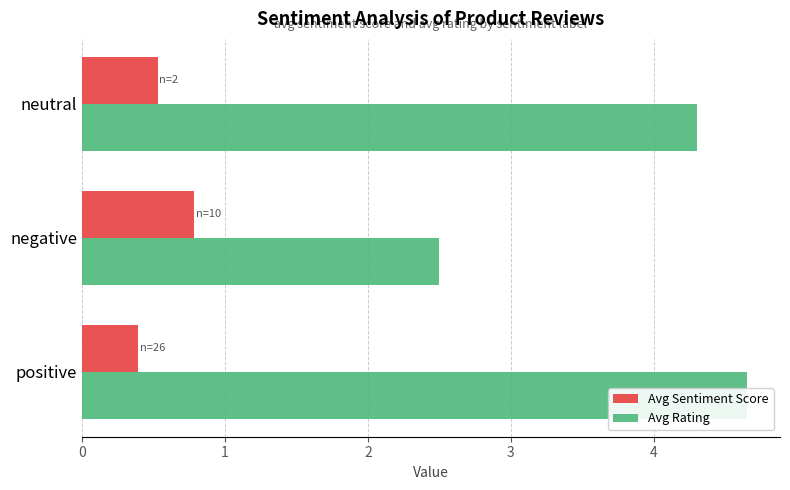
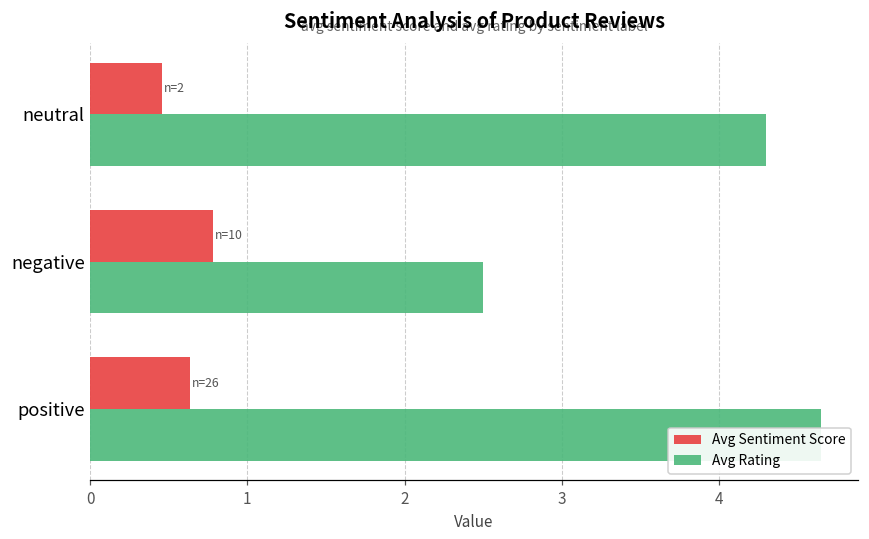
Avg Sentiment Score, neutral: 0.53 -> 0.46
Avg Sentiment Score, positive: 0.40 -> 0.64
